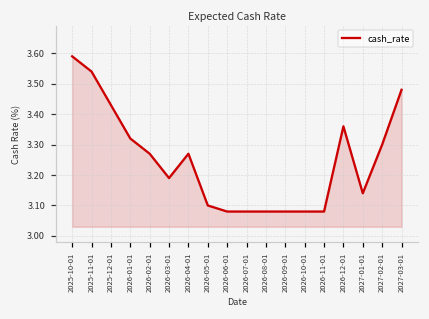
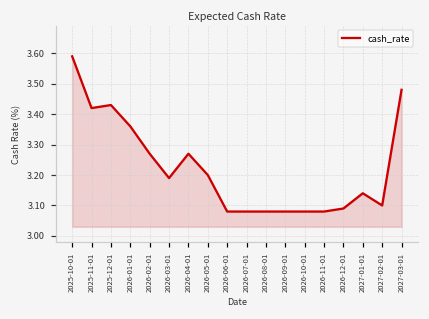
2025-11-01: 3.54 -> 3.42
2026-01-01: 3.32 -> 3.36
2026-05-01: 3.1 -> 3.2
2026-12-01: 3.36 -> 3.09
2027-02-01: 3.3 -> 3.1
